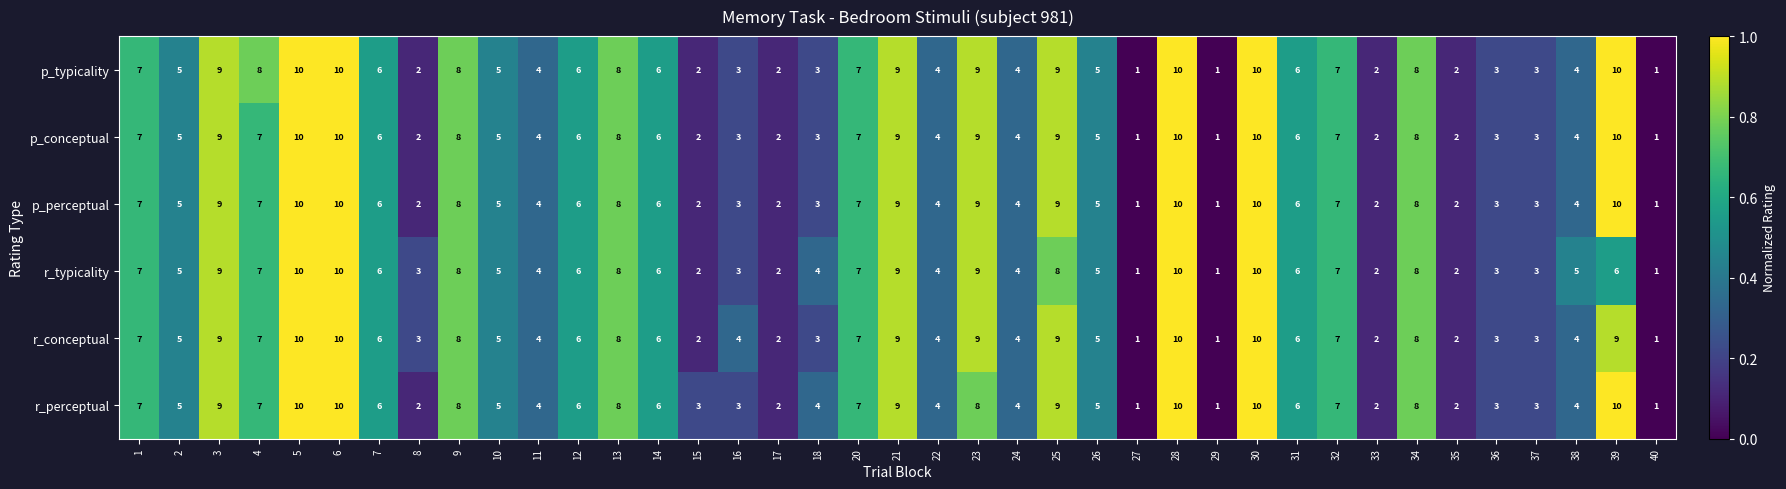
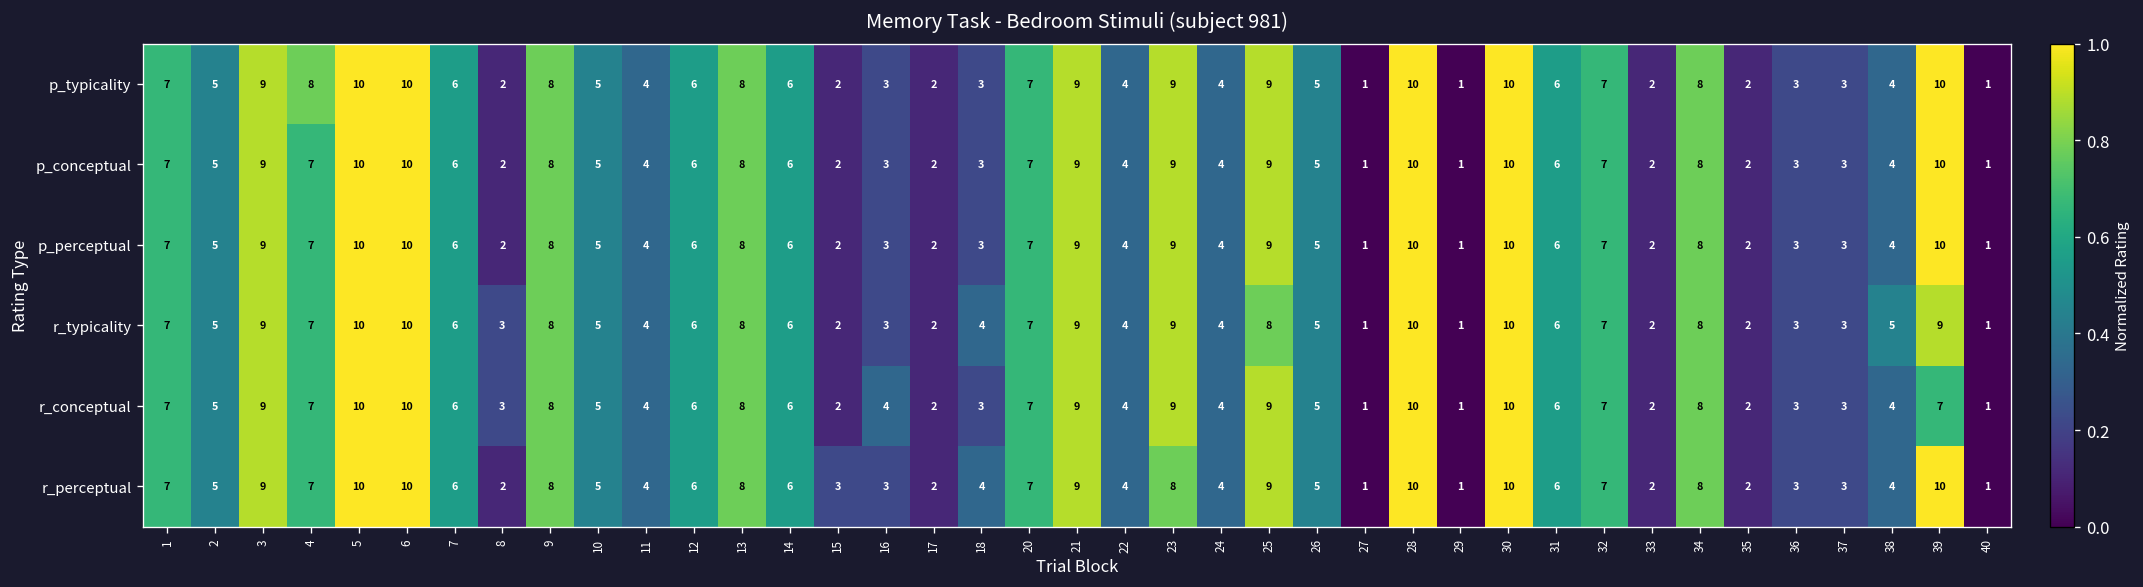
r_typicality, 39: 6 -> 9
r_conceptual, 39: 9 -> 7
